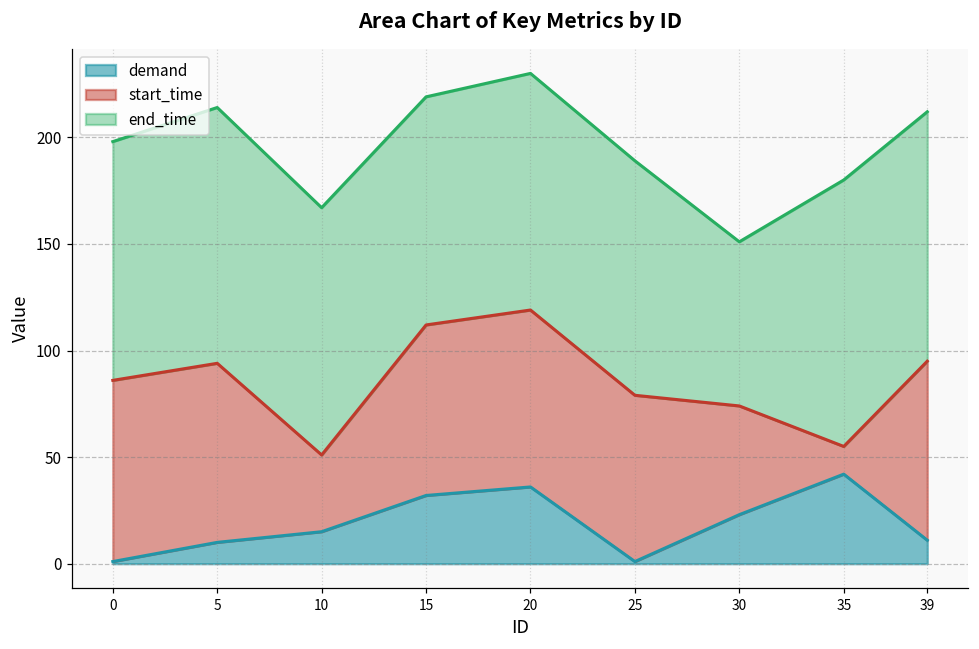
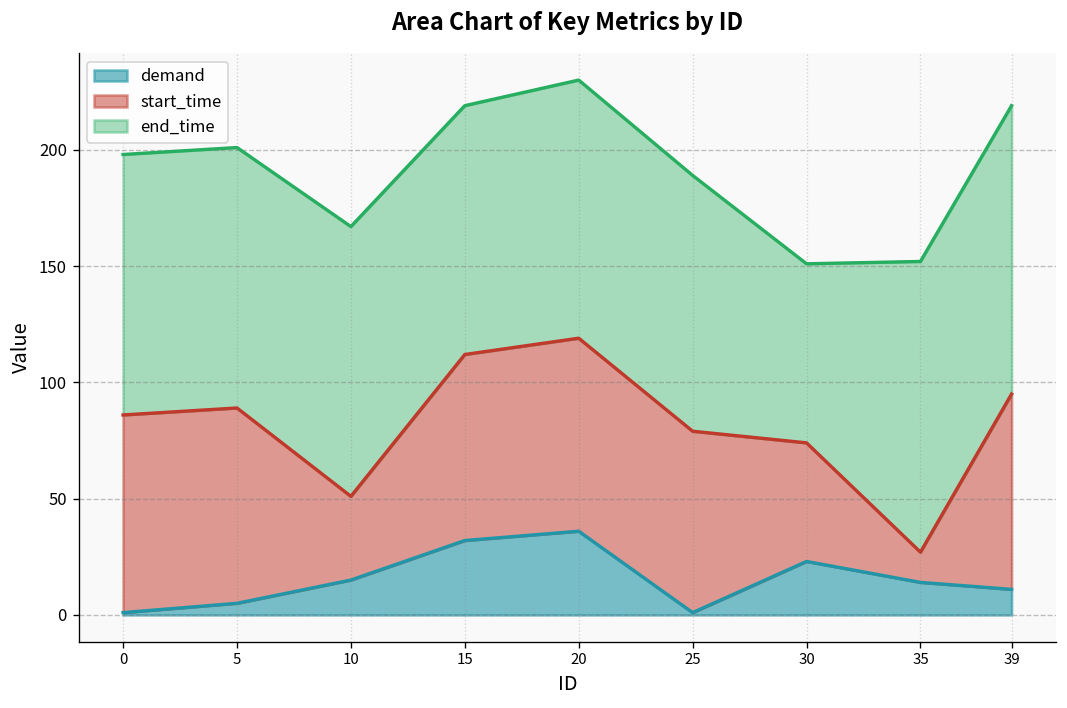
demand, 5: 10 -> 5
end_time, 5: 120 -> 112
demand, 35: 42 -> 14
end_time, 39: 117 -> 124
